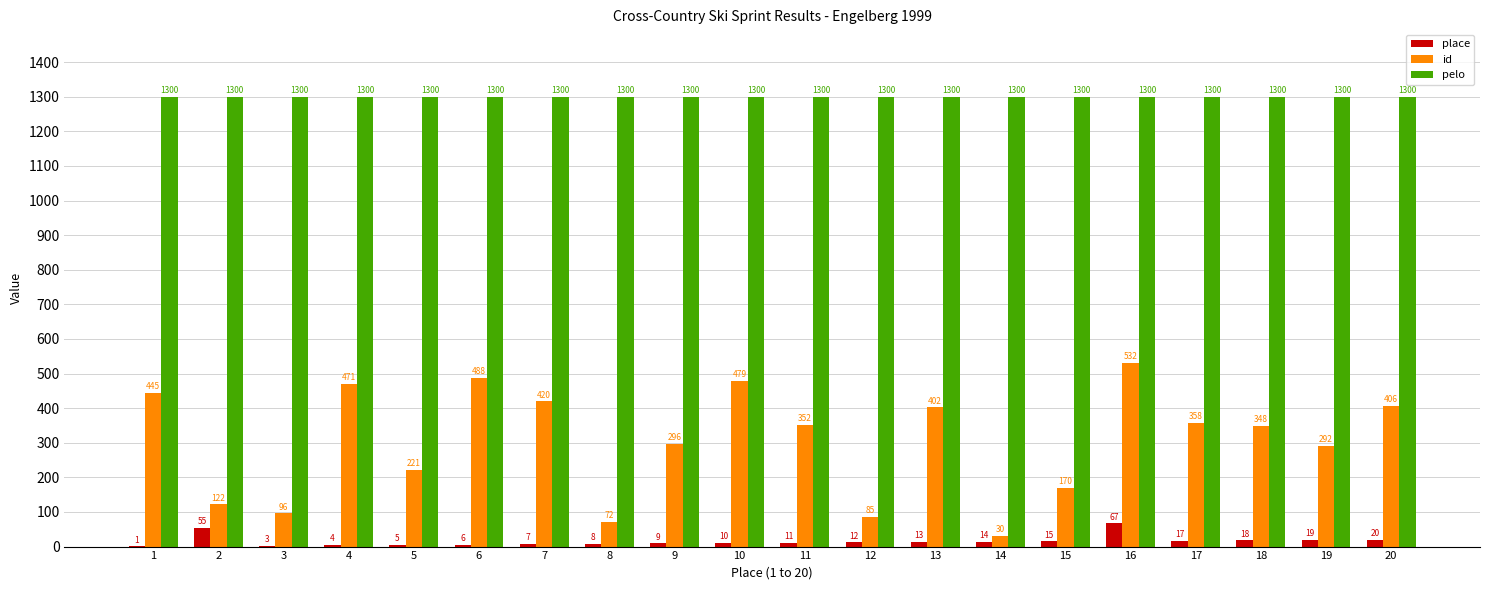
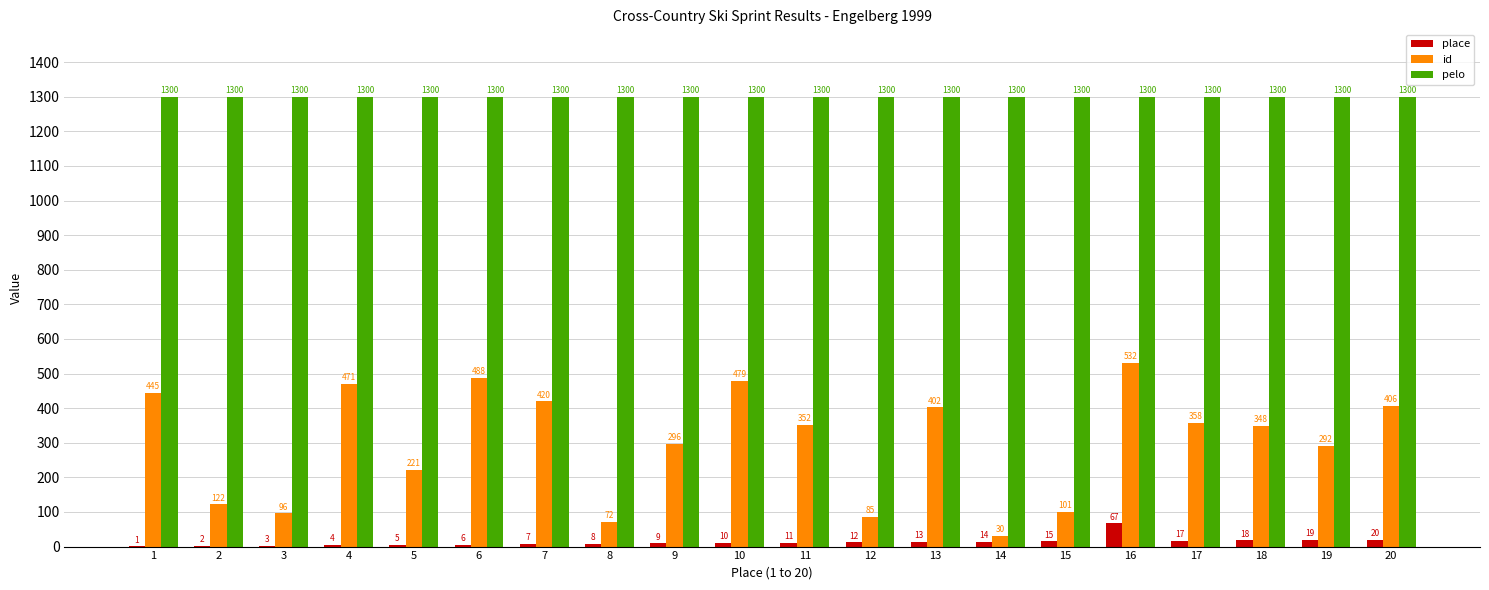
place, 2: 55 -> 2
id, 15: 170 -> 101
